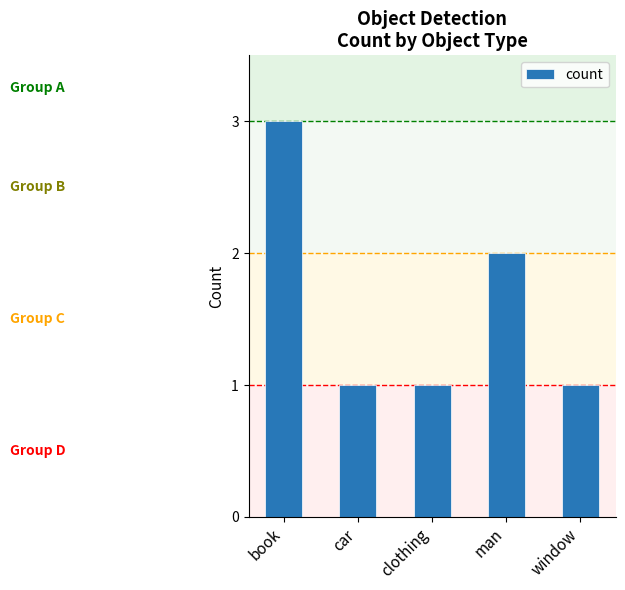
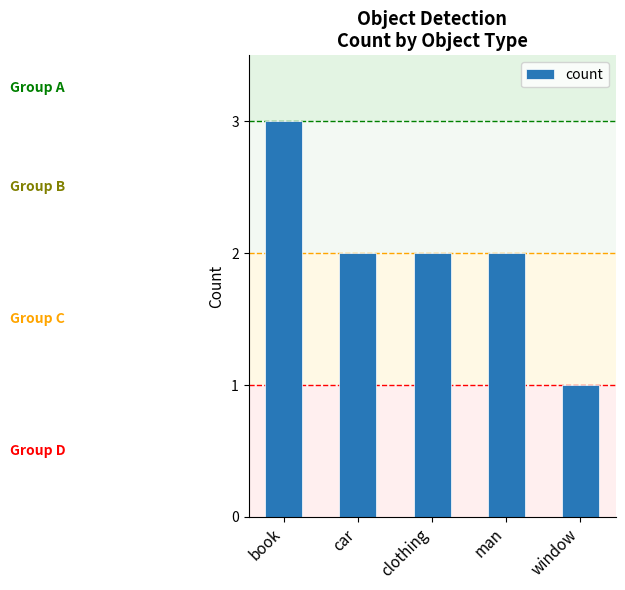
car: 1 -> 2
clothing: 1 -> 2
